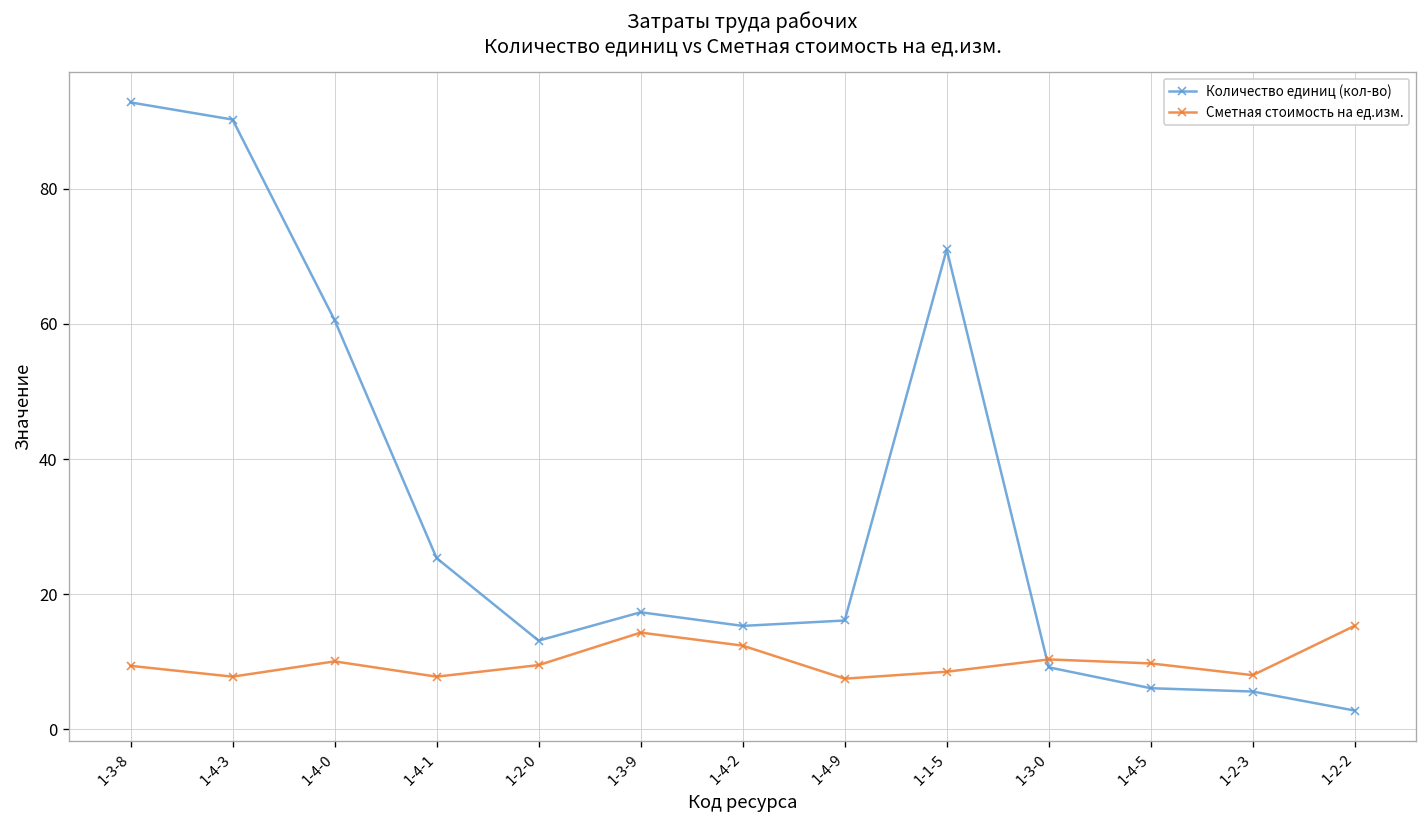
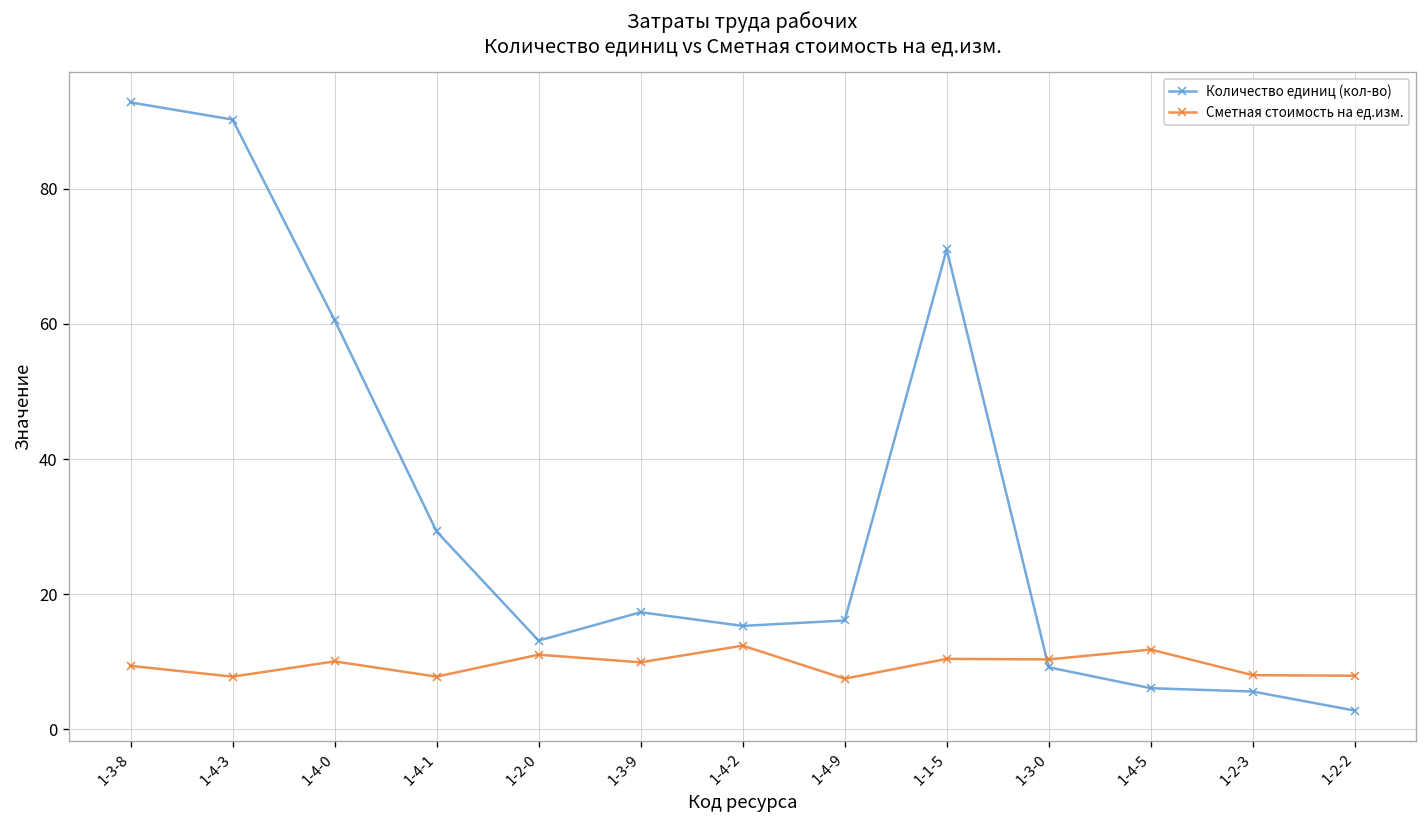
Количество единиц (кол-во), 1-4-1: 25 -> 29
Сметная стоимость на ед.изм., 1-2-0: 10 -> 11
Сметная стоимость на ед.изм., 1-3-9: 14 -> 10
Сметная стоимость на ед.изм., 1-1-5: 9 -> 10
Сметная стоимость на ед.изм., 1-4-5: 10 -> 12
Сметная стоимость на ед.изм., 1-2-2: 15 -> 8
